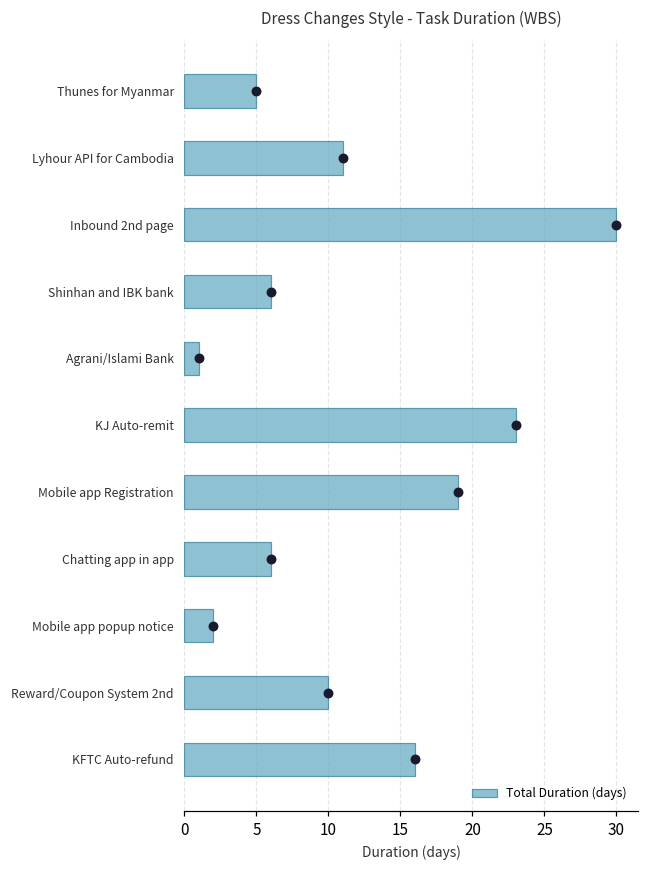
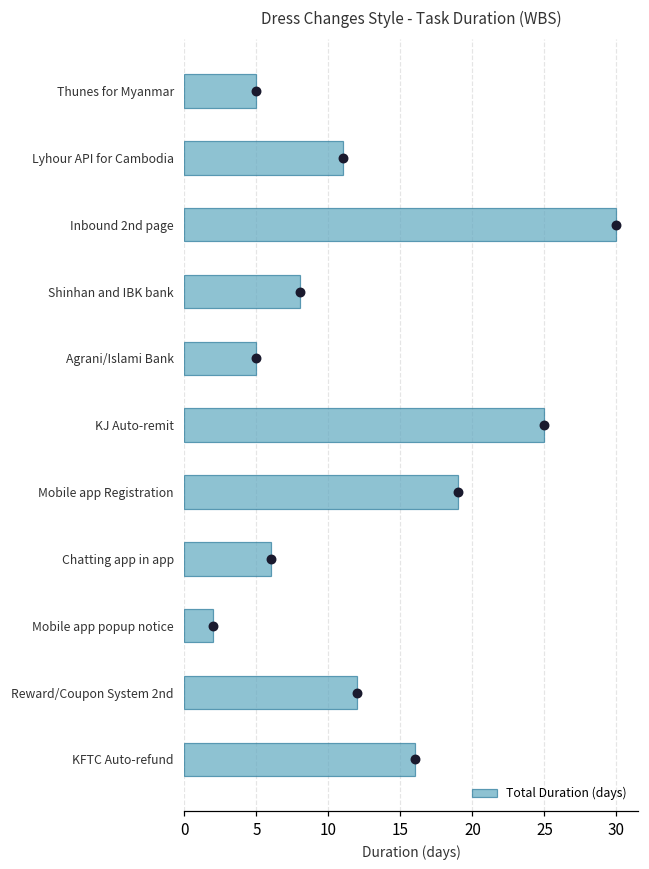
Shinhan and IBK bank: 6 -> 8
Agrani/Islami Bank: 1 -> 5
KJ Auto-remit: 23 -> 25
Reward/Coupon System 2nd: 10 -> 12
